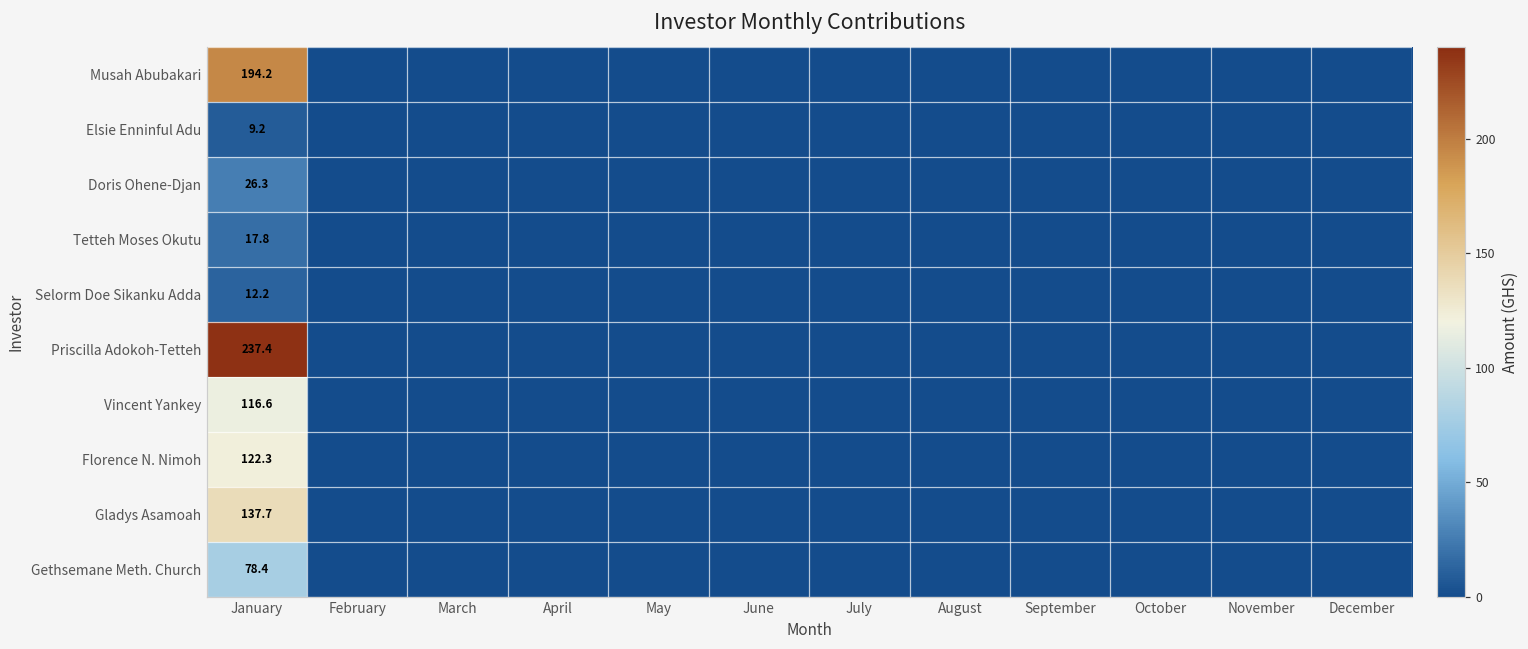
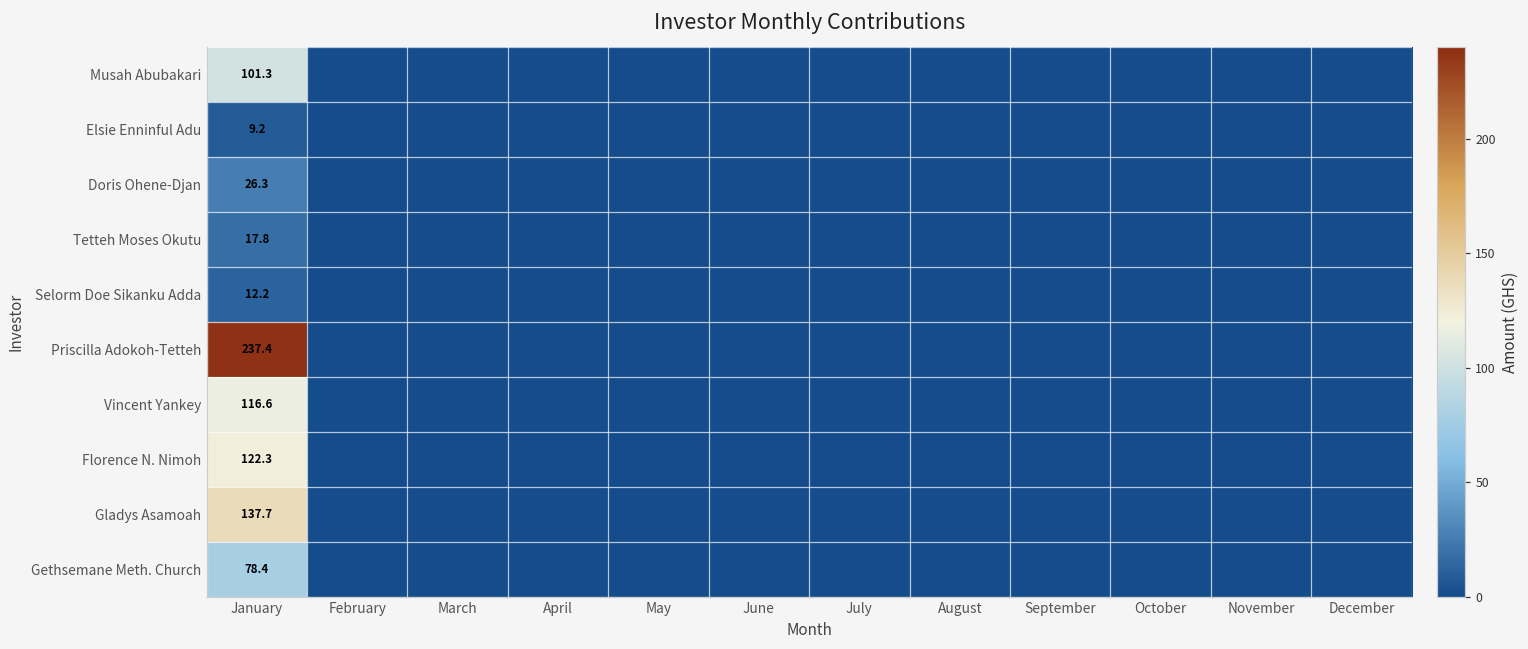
Musah Abubakari, January: 194.2 -> 101.3
